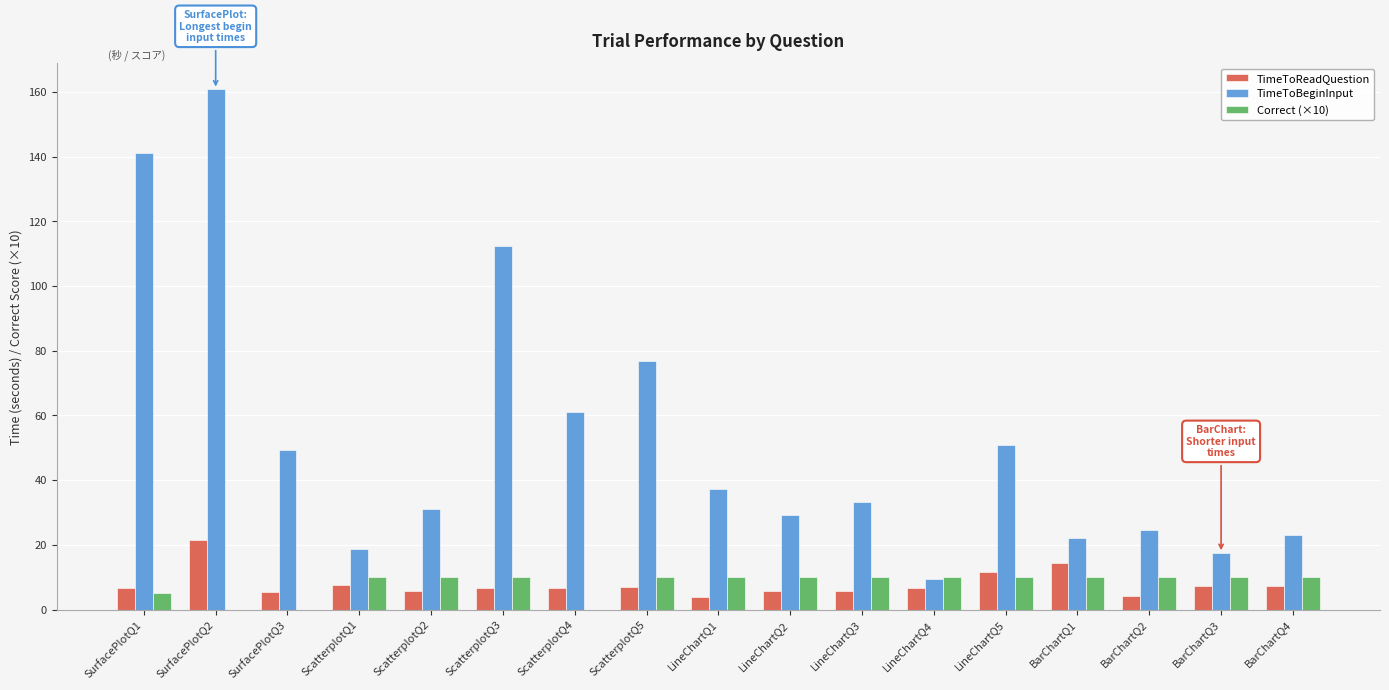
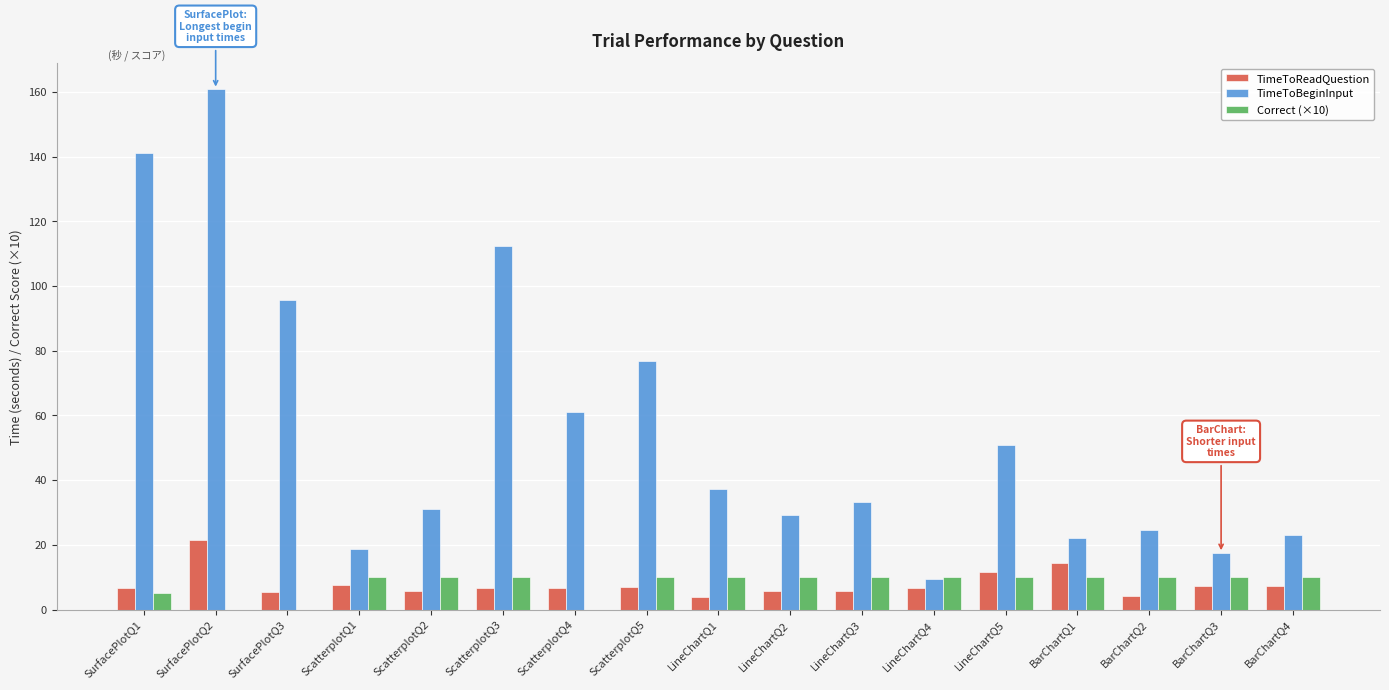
TimeToBeginInput, SurfacePlotQ3: 49 -> 96
